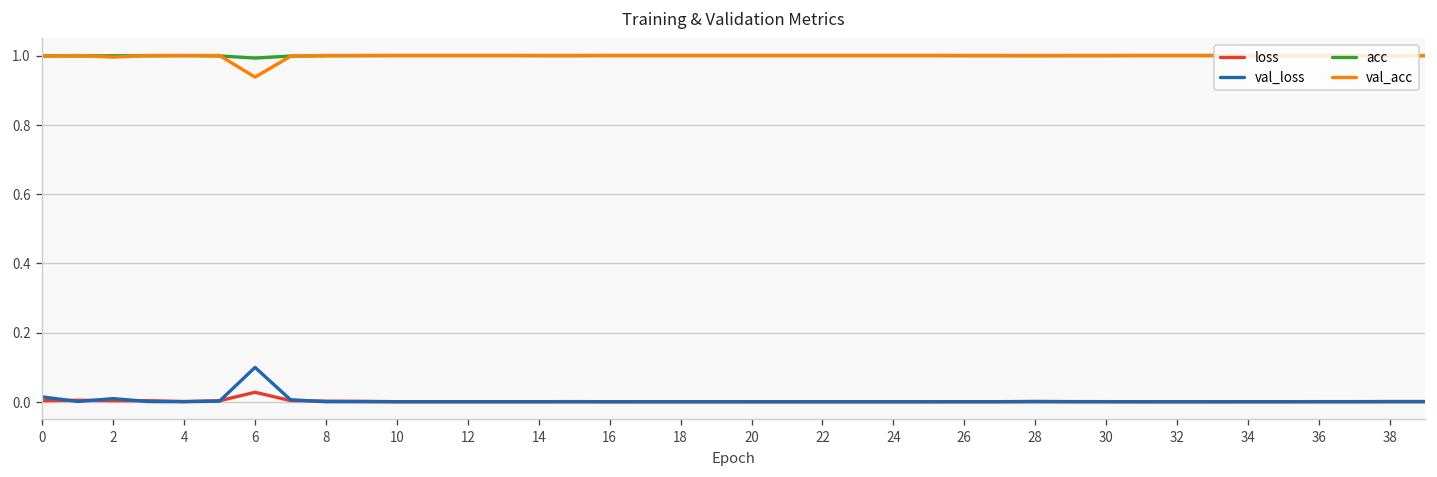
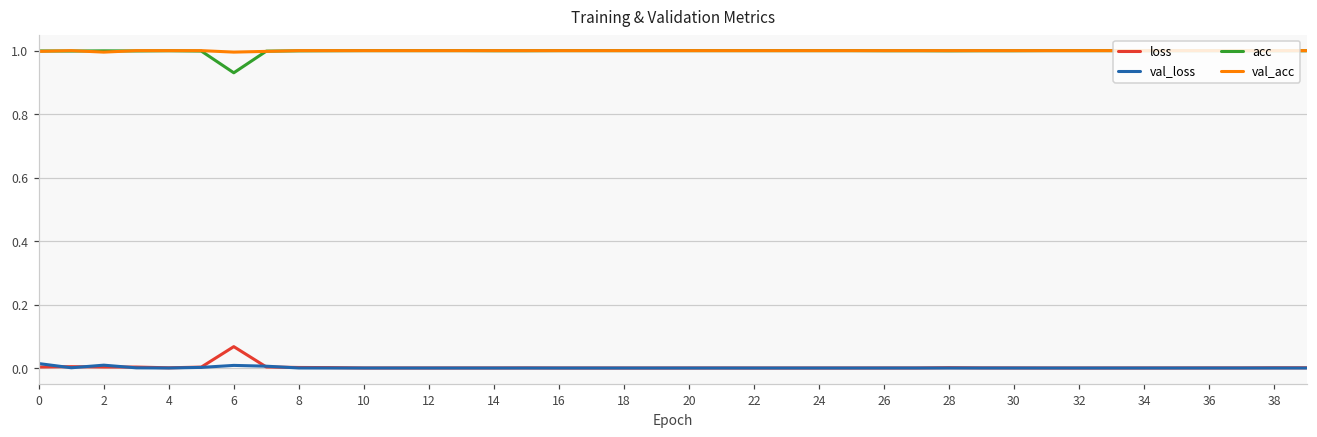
loss, 6: 0.03 -> 0.07
val_loss, 6: 0.10 -> 0.01
acc, 6: 0.99 -> 0.93
val_acc, 6: 0.94 -> 1.00
